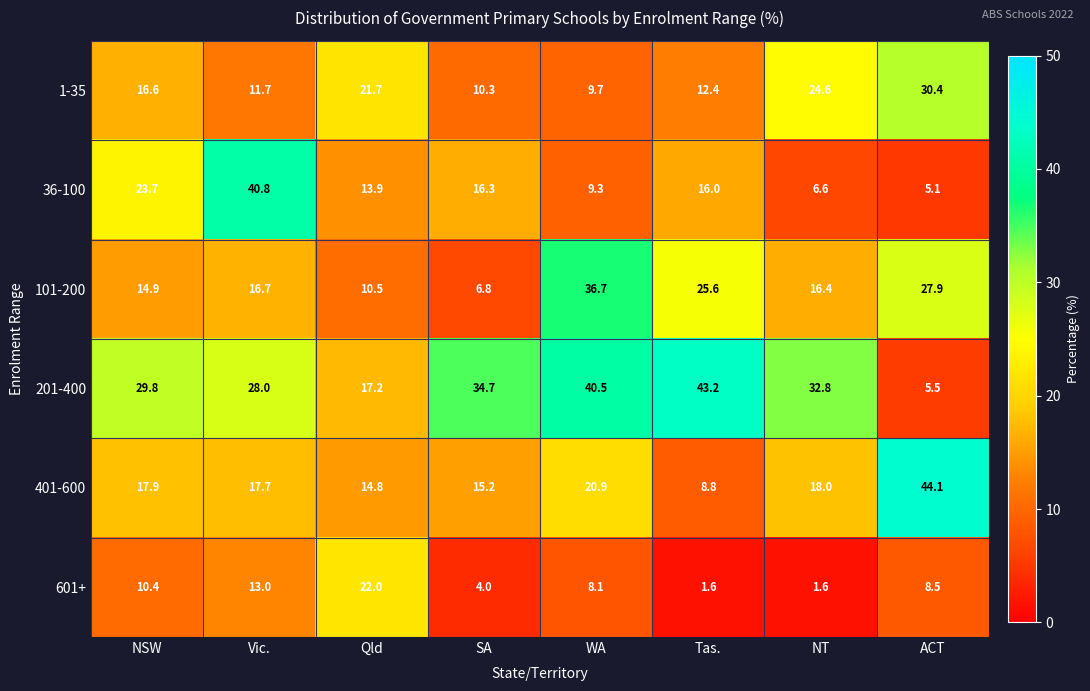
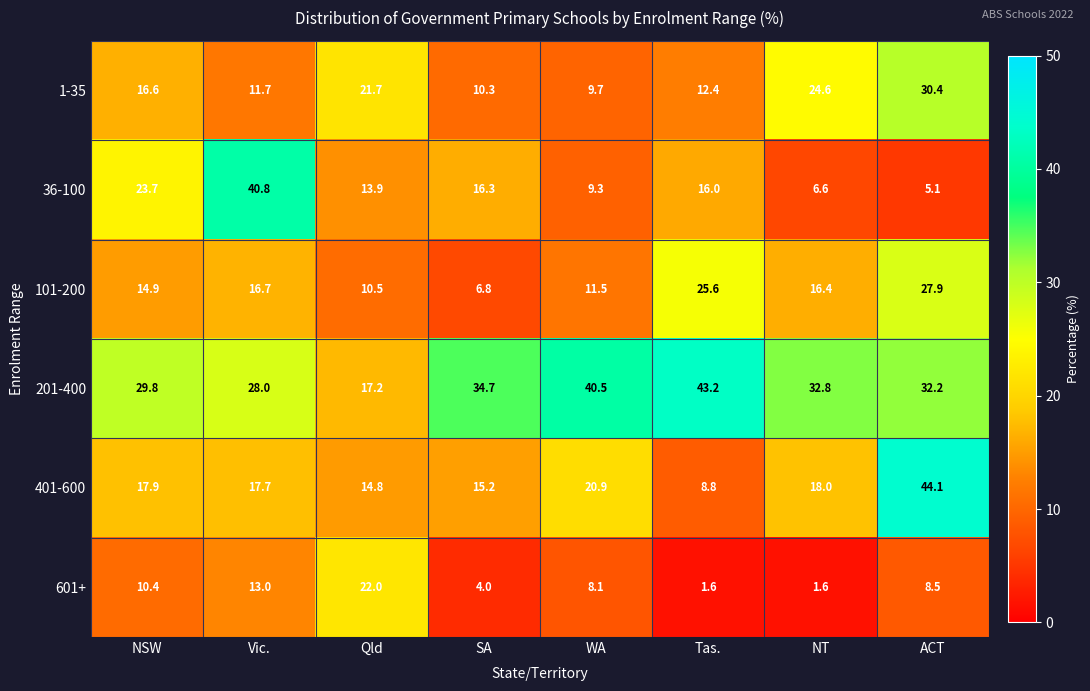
101-200, WA: 36.7 -> 11.5
201-400, ACT: 5.5 -> 32.2
